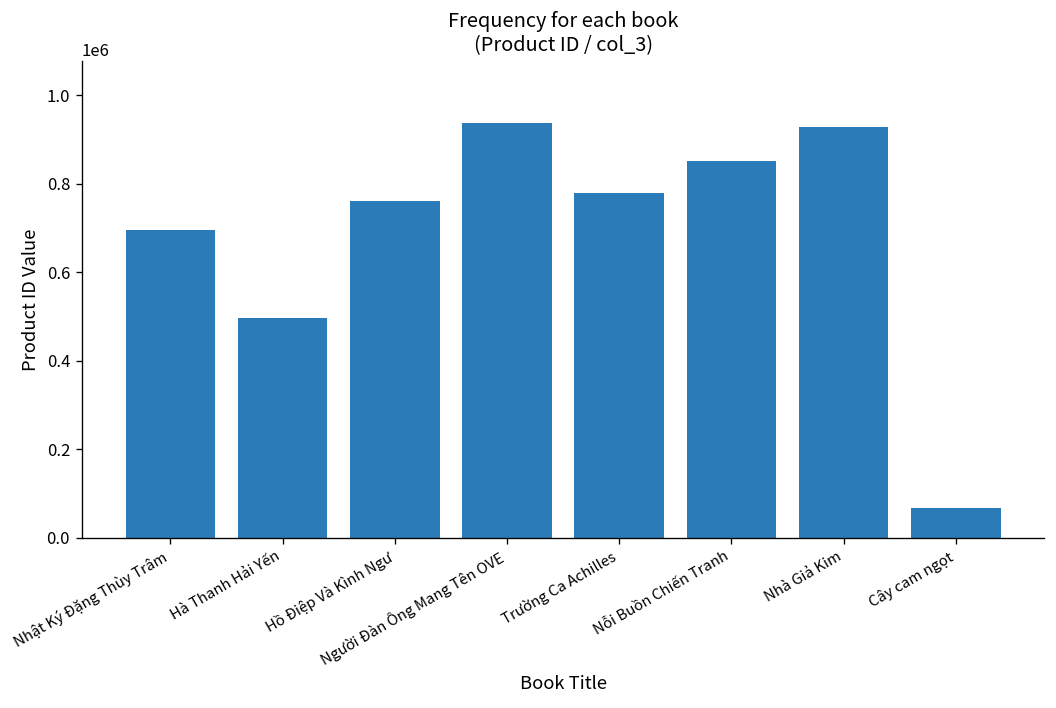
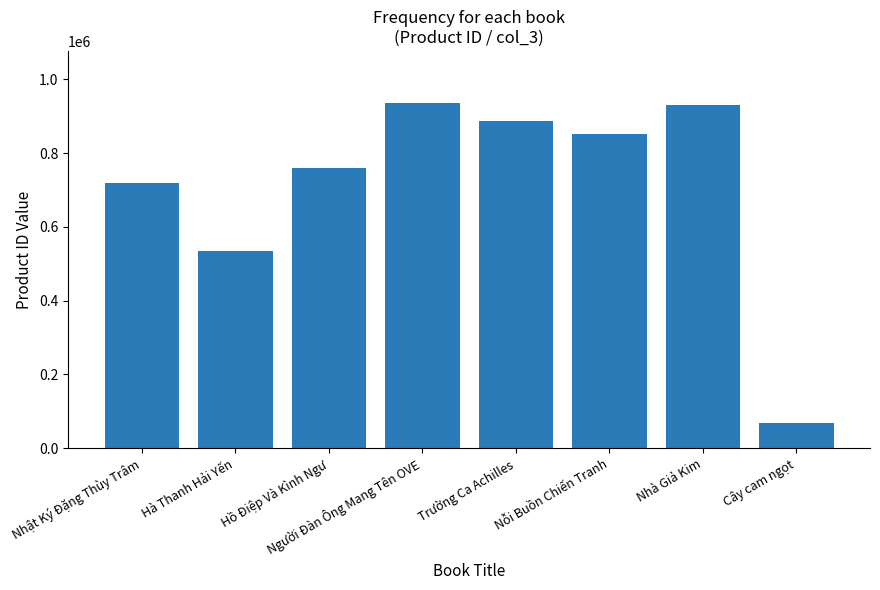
Nhật Ký Đặng Thùy Trâm: 690000 -> 720000
Hà Thanh Hải Yến: 500000 -> 530000
Trường Ca Achilles: 780000 -> 890000
